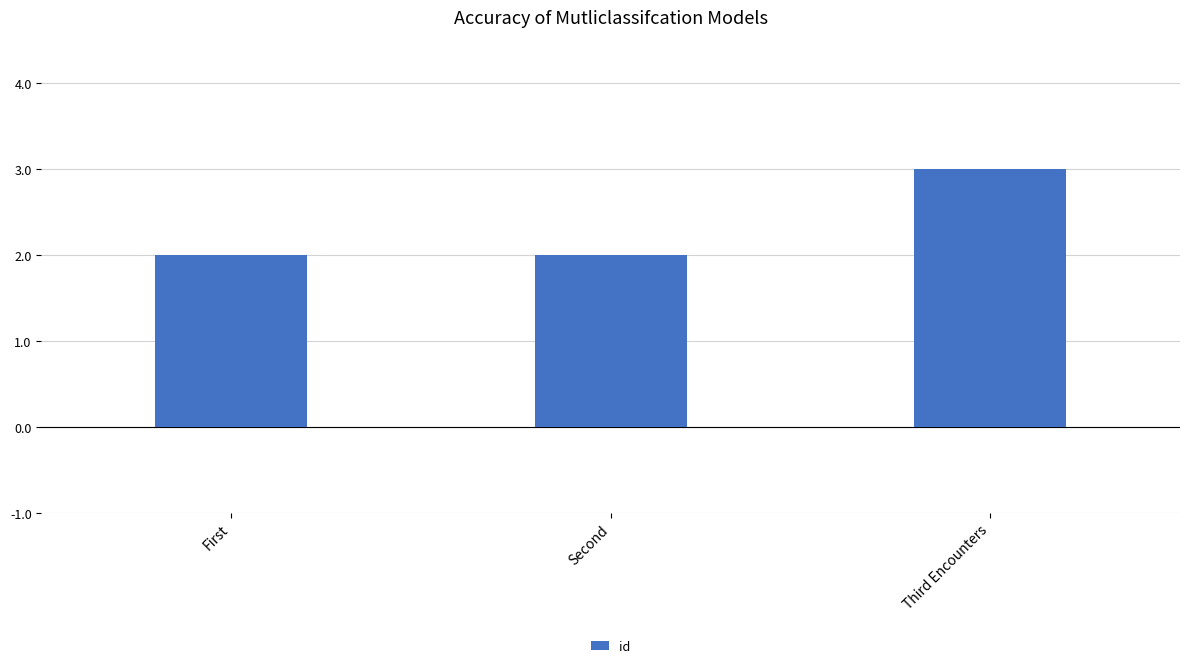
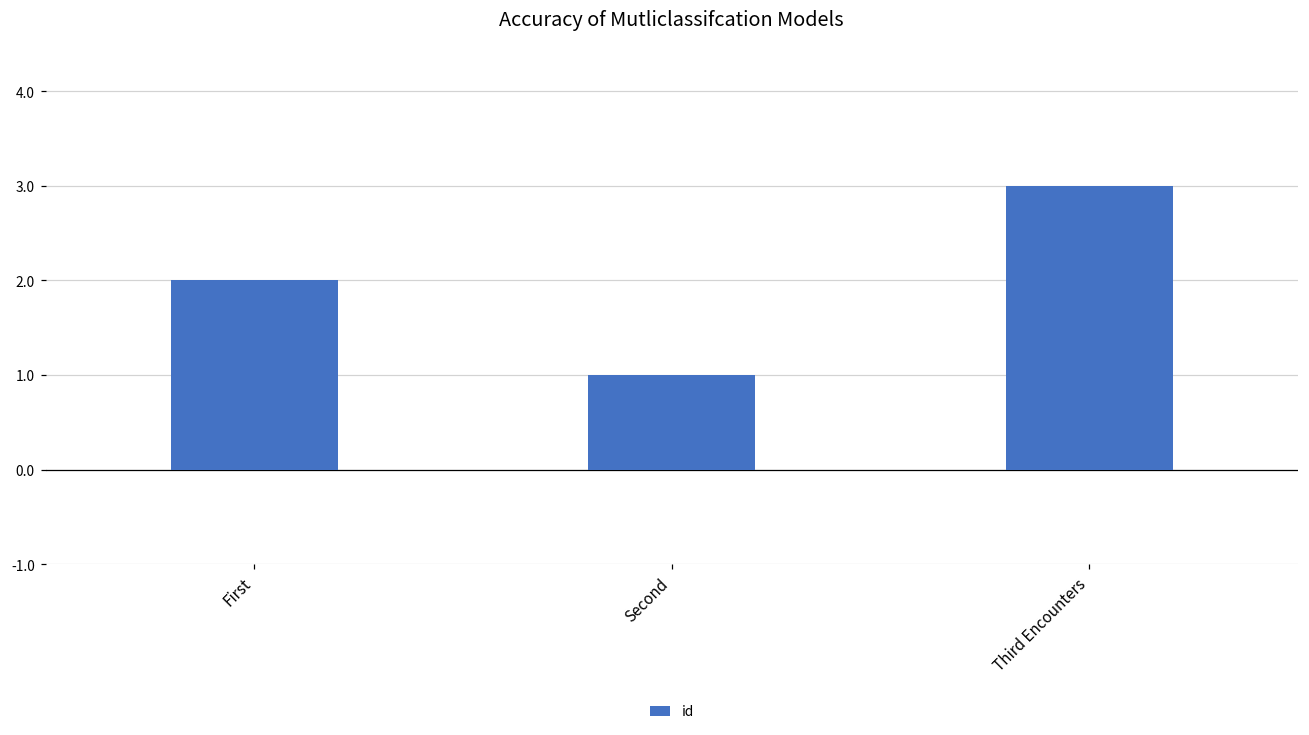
Second: 2 -> 1
